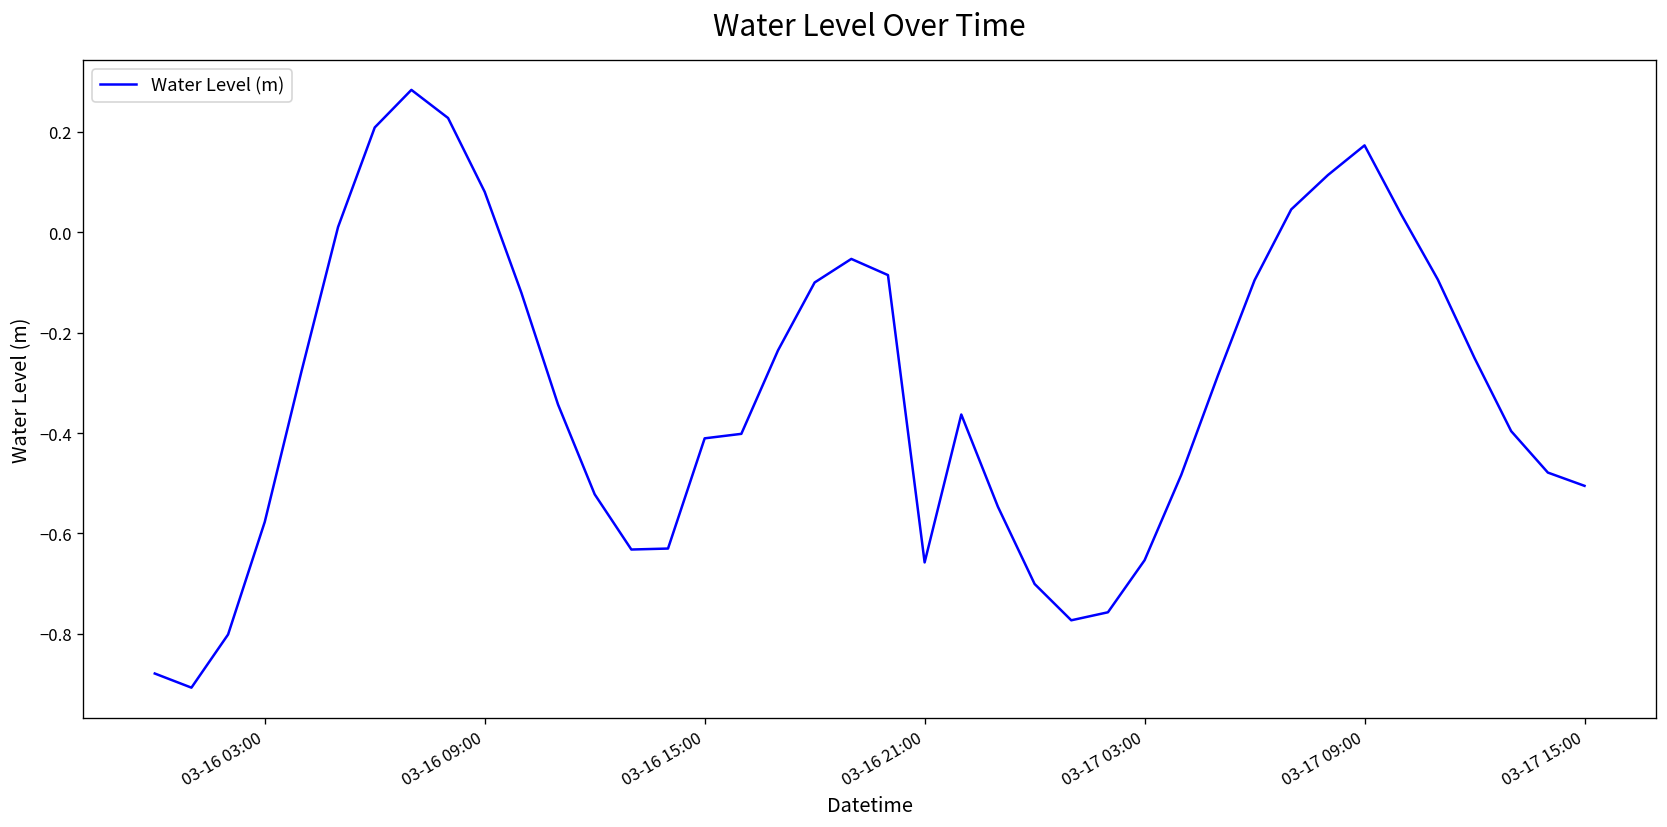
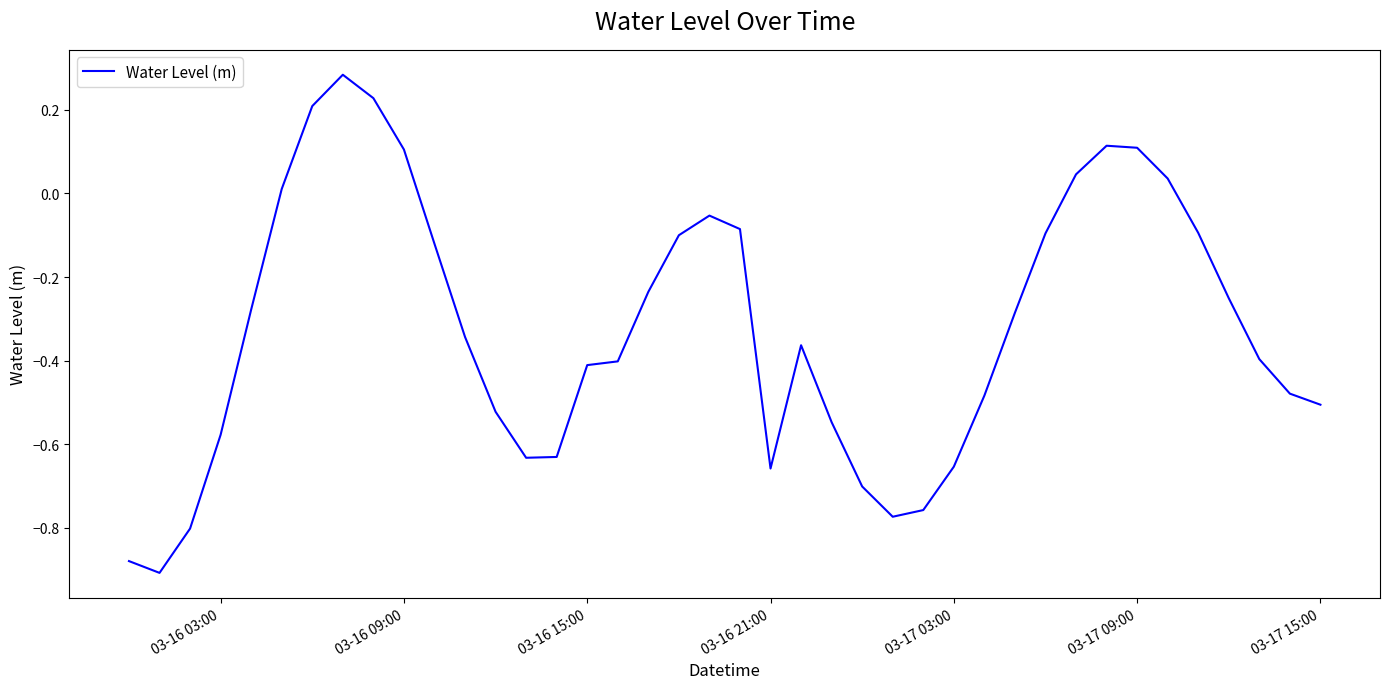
03-16 09:00: 0.08 -> 0.10
03-17 09:00: 0.17 -> 0.11
